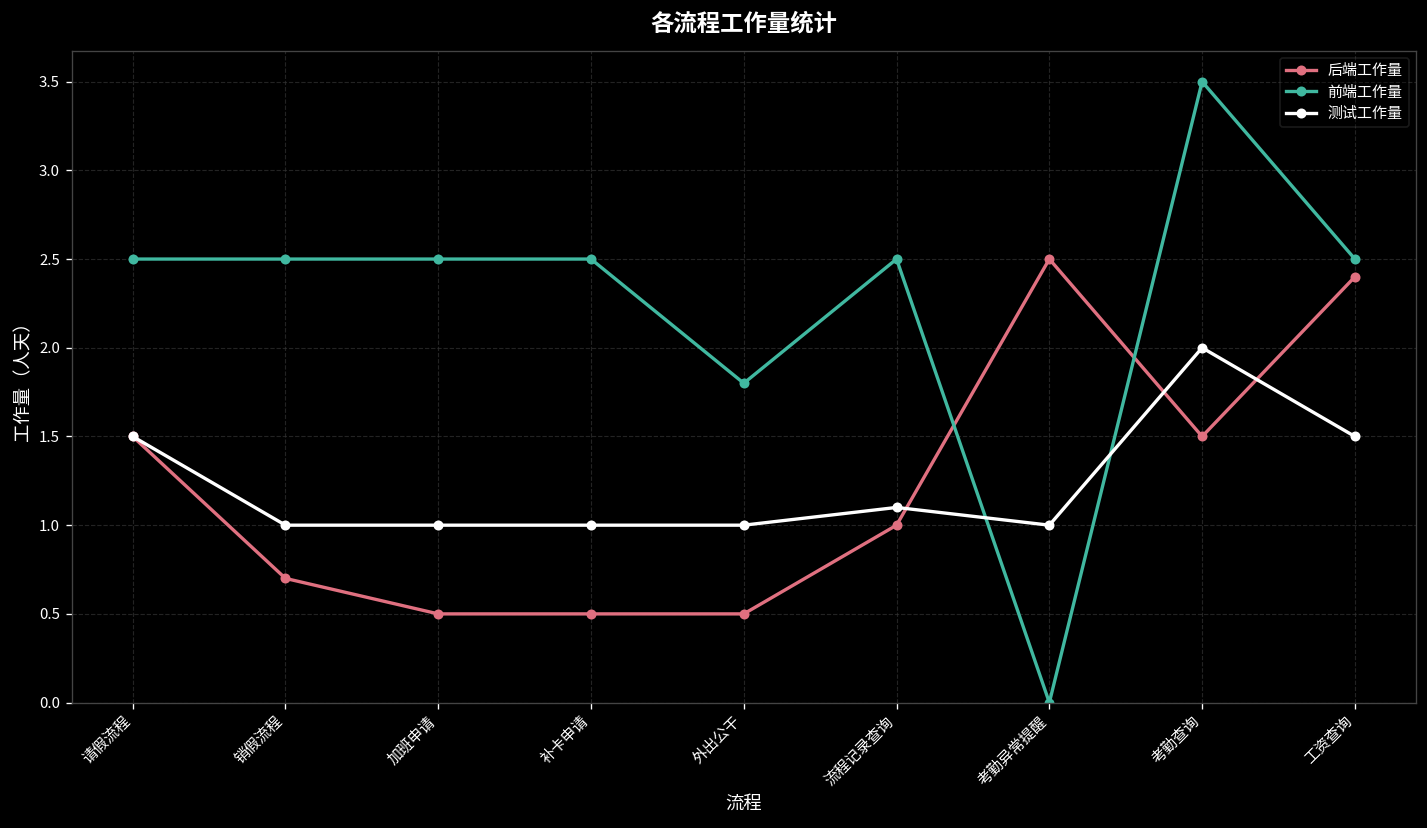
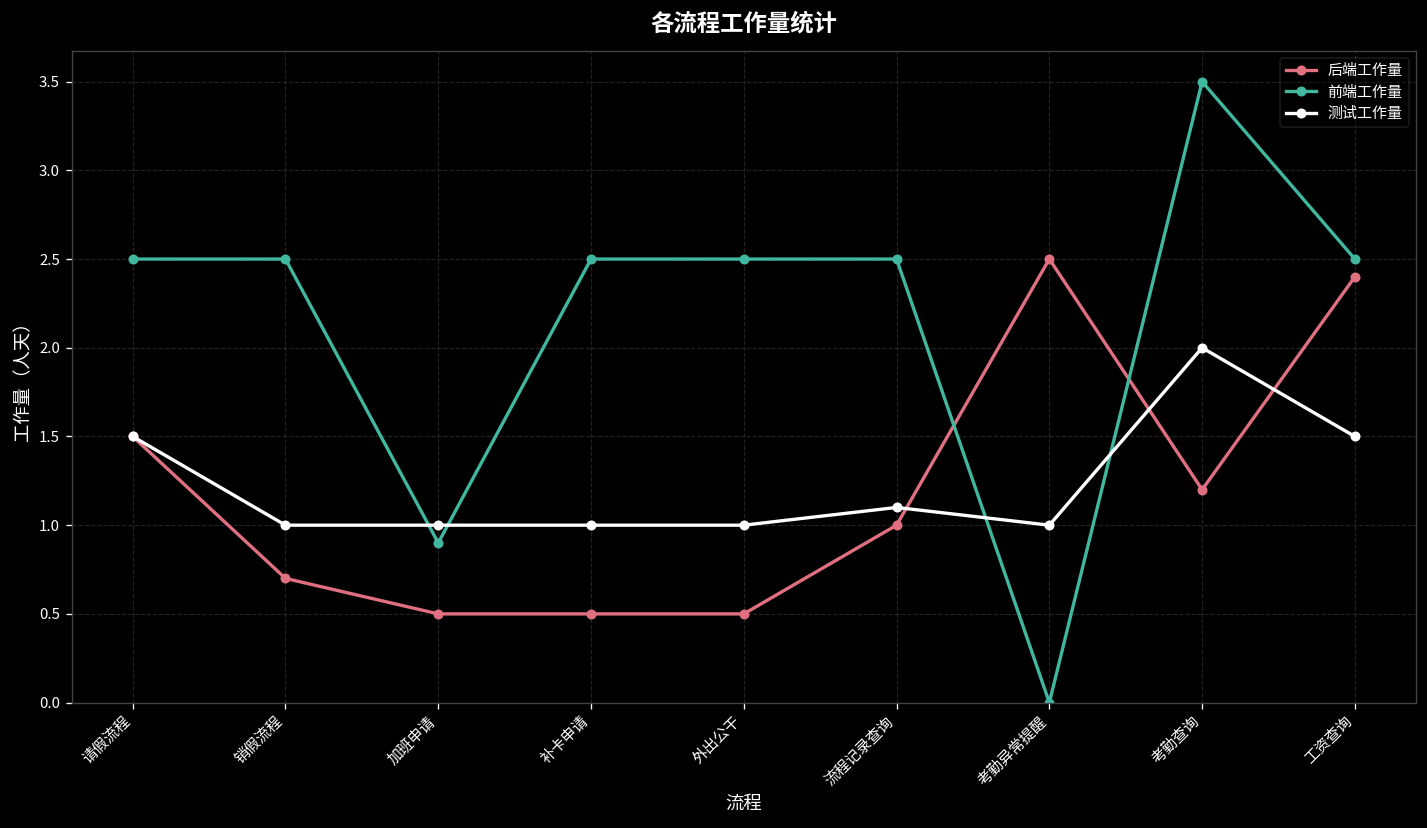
前端工作量, 加班申请: 2.5 -> 0.9
前端工作量, 外出公干: 1.8 -> 2.5
后端工作量, 考勤查询: 1.5 -> 1.2
